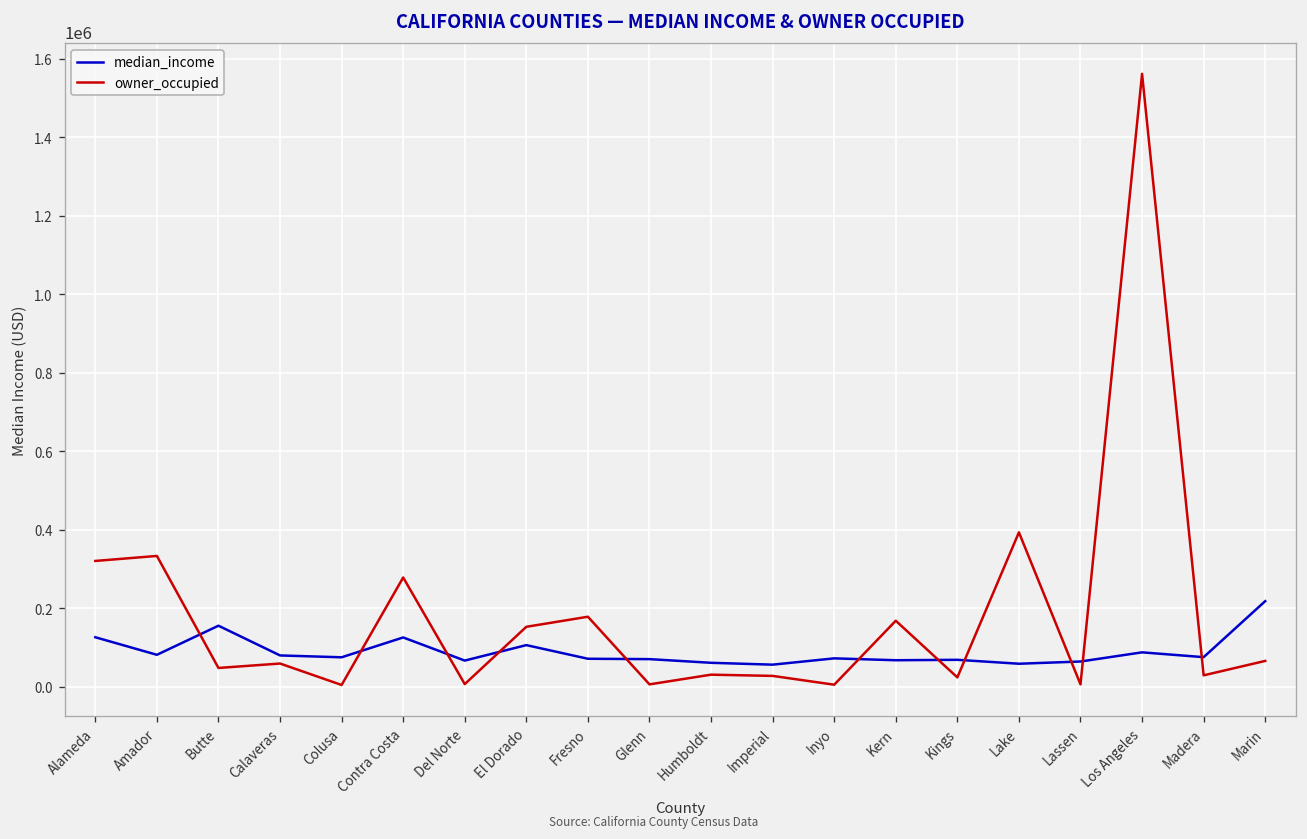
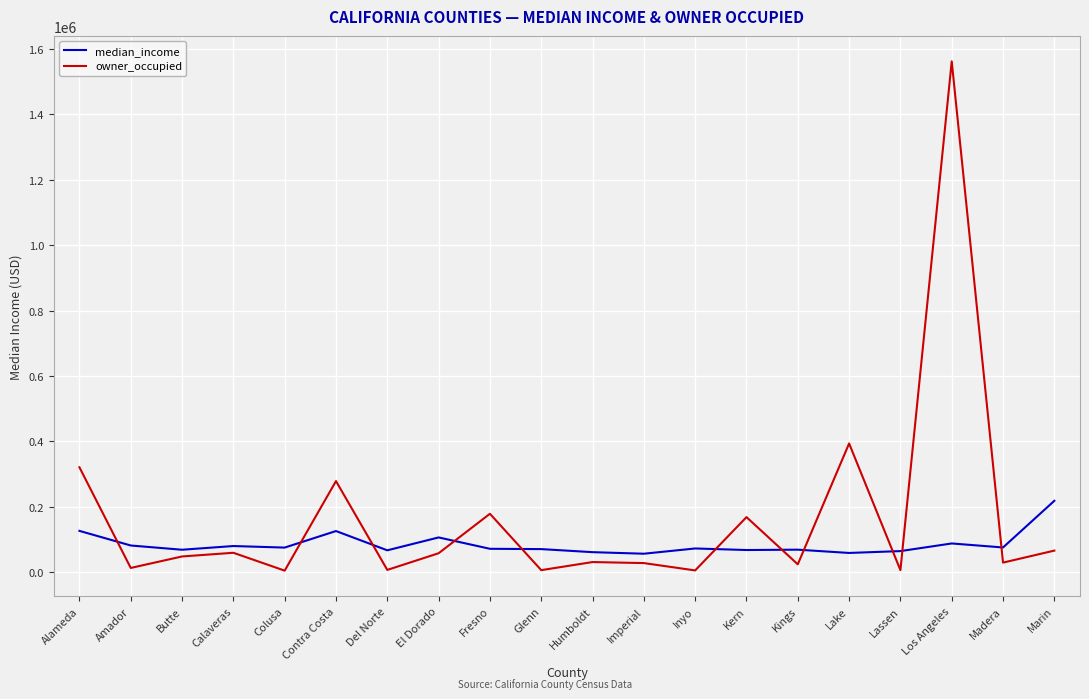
owner_occupied, Amador: 330000 -> 10000
median_income, Butte: 160000 -> 70000
owner_occupied, El Dorado: 150000 -> 60000
